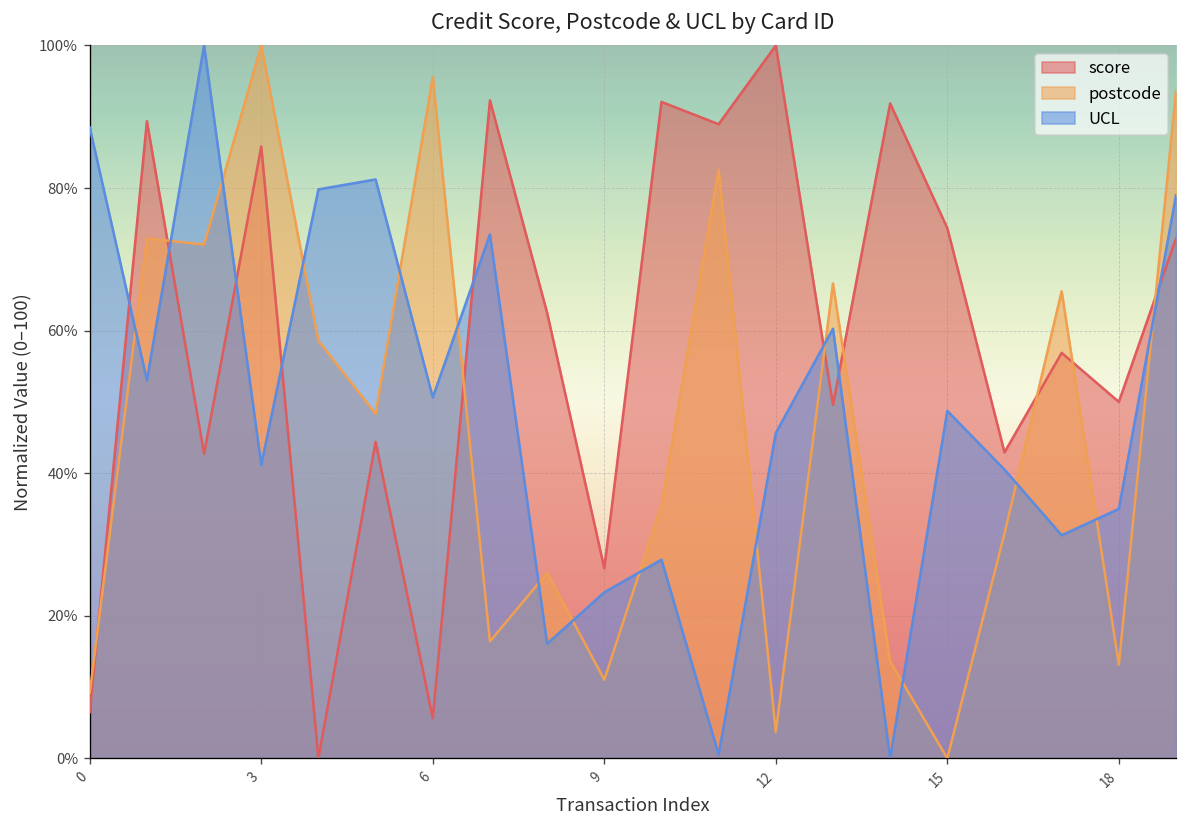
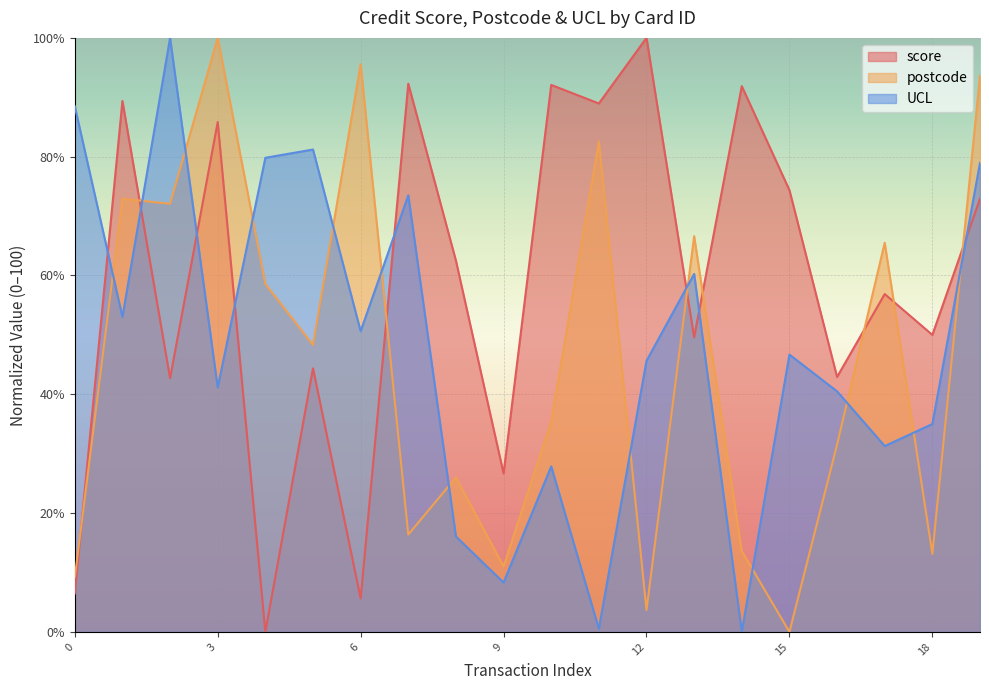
UCL, 9: 23% -> 8%
UCL, 15: 49% -> 47%
